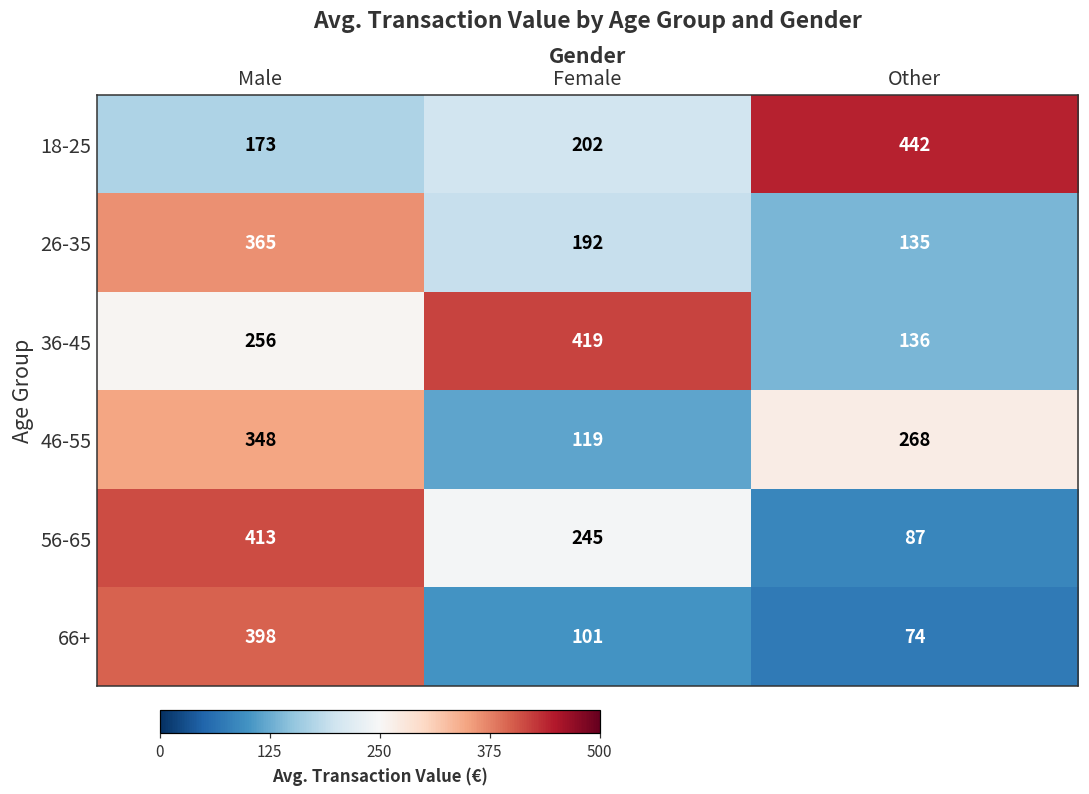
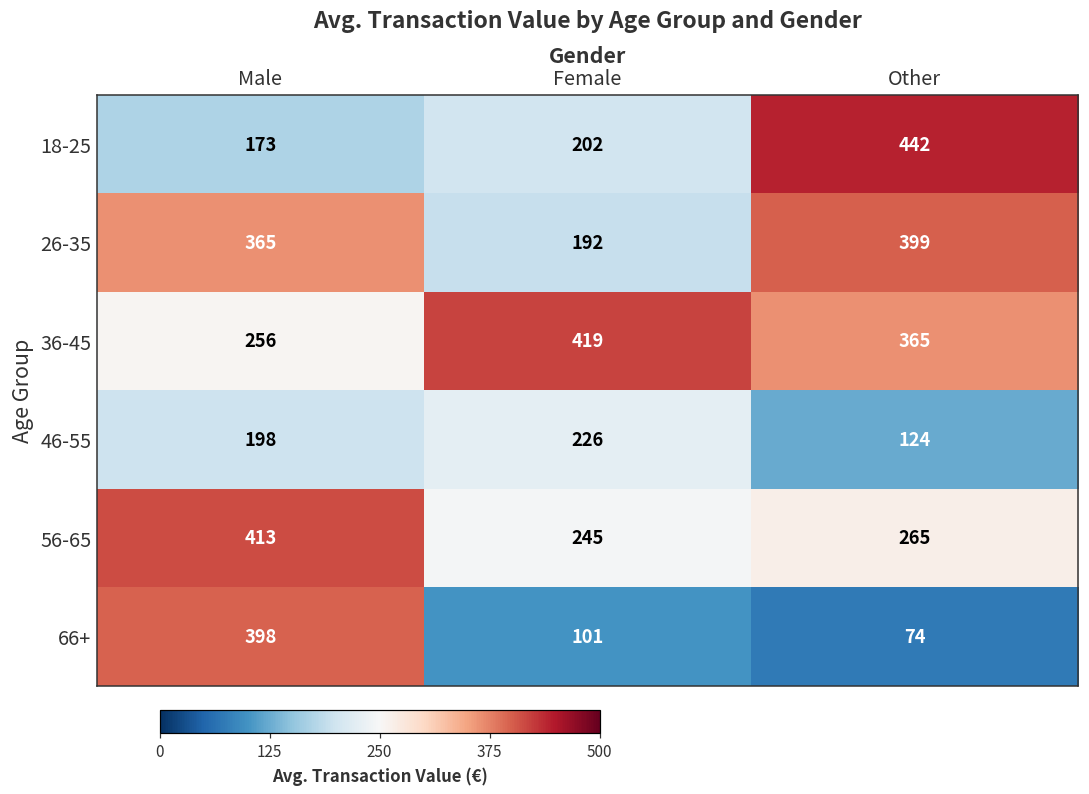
26-35, Other: 135 -> 399
36-45, Other: 136 -> 365
46-55, Male: 348 -> 198
46-55, Female: 119 -> 226
46-55, Other: 268 -> 124
56-65, Other: 87 -> 265
